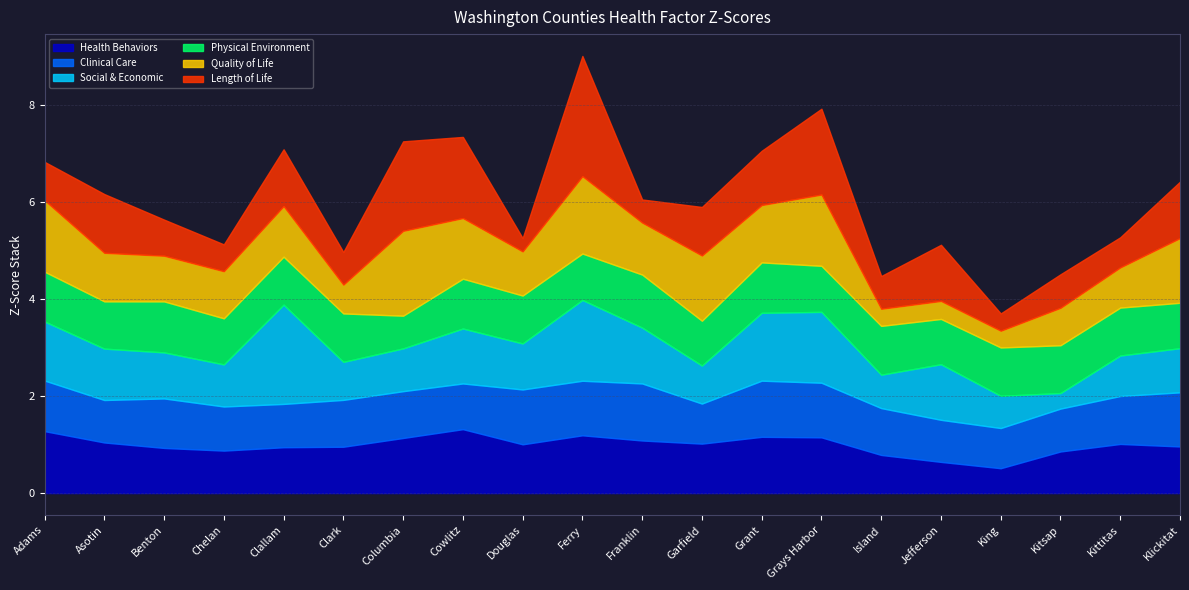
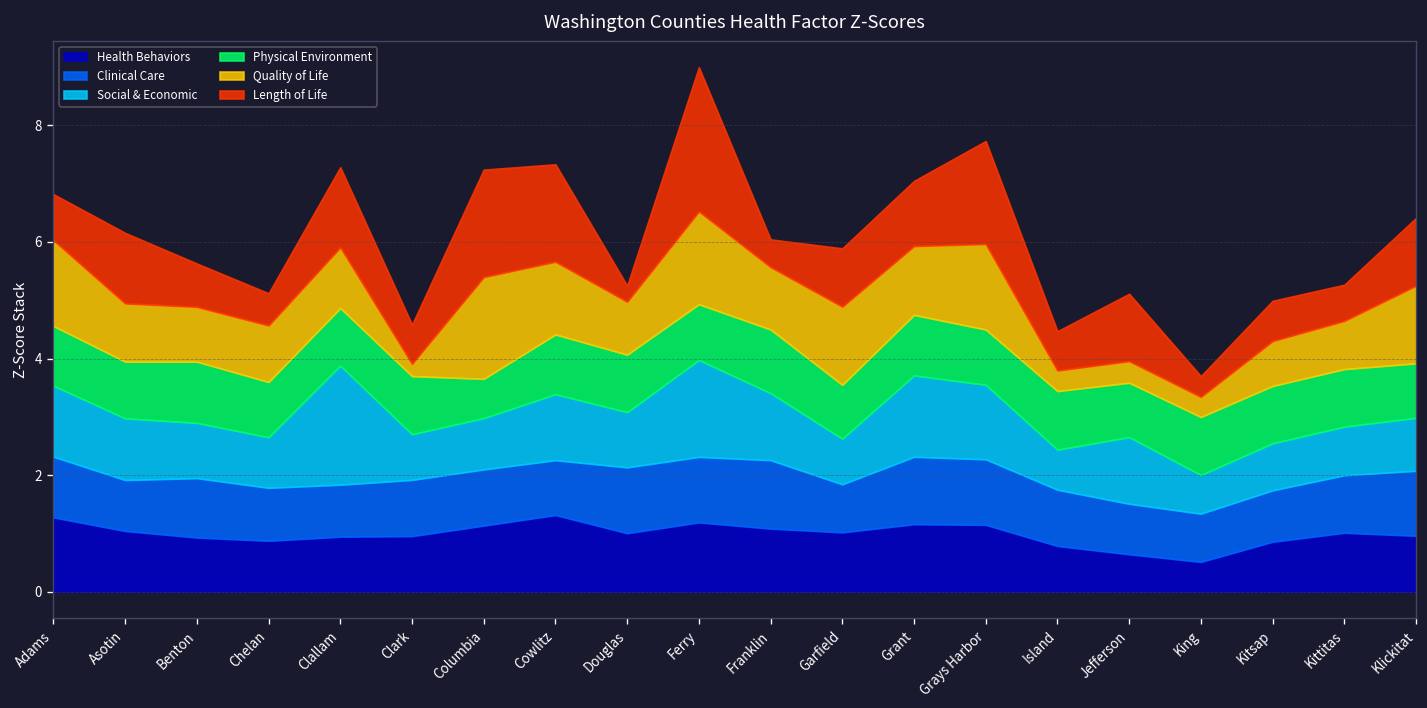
Length of Life, Clallam: 1.2 -> 1.4
Quality of Life, Clark: 0.6 -> 0.2
Social & Economic, Grays Harbor: 1.5 -> 1.3
Social & Economic, Kitsap: 0.3 -> 0.8
